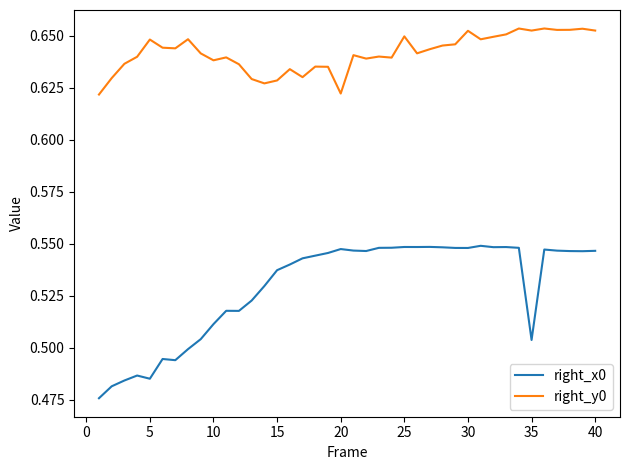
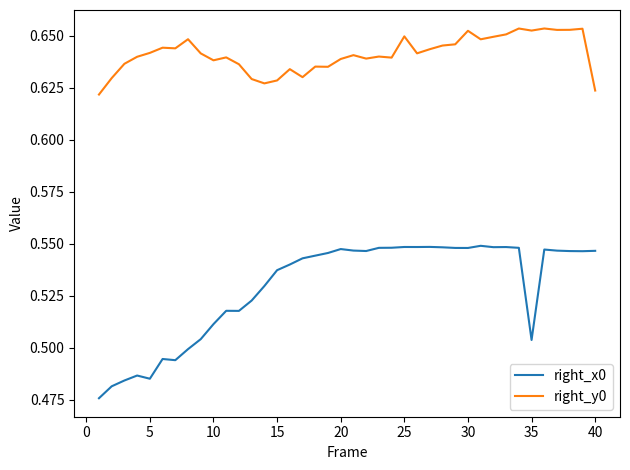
right_y0, 5: 0.648 -> 0.642
right_y0, 20: 0.622 -> 0.639
right_y0, 40: 0.652 -> 0.624
